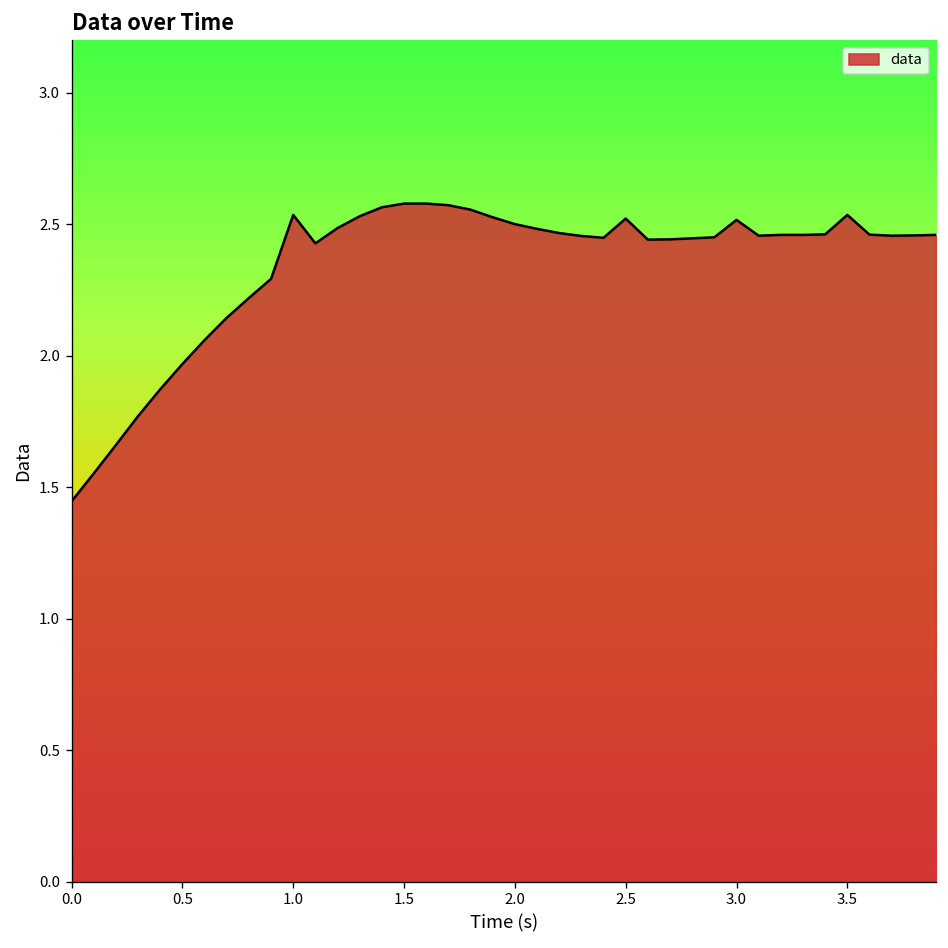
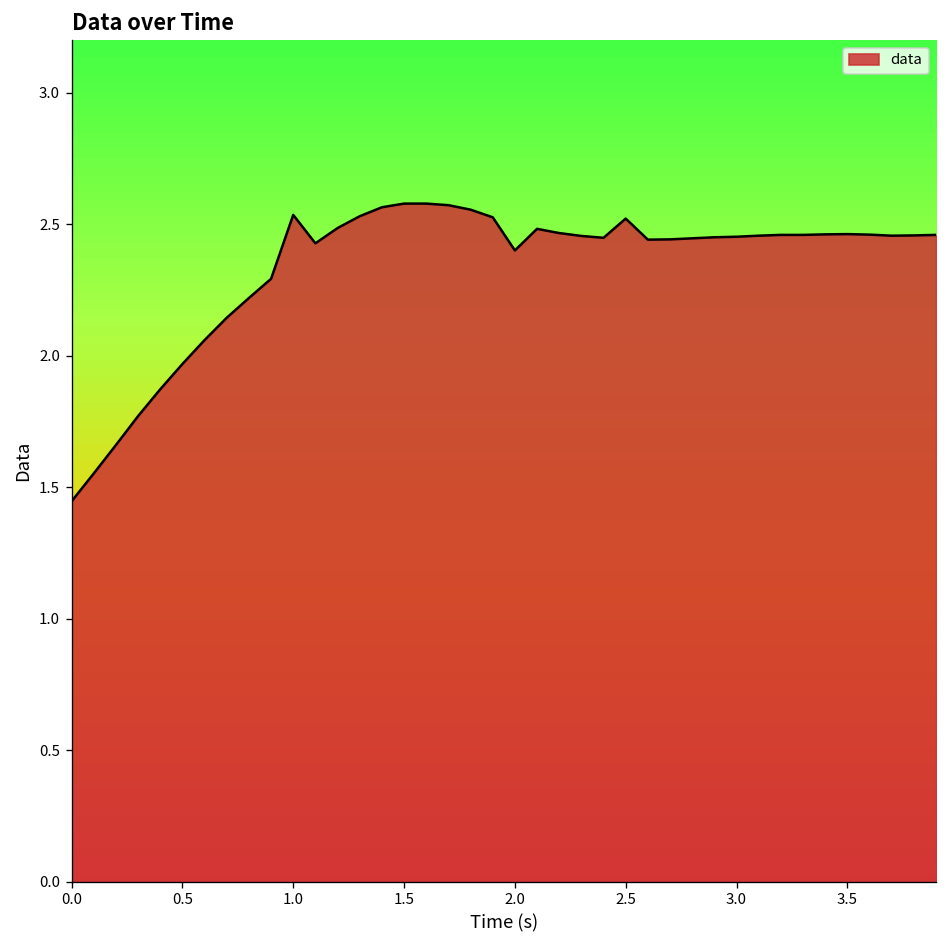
2.0: 2.5 -> 2.4
3.0: 2.52 -> 2.45
3.5: 2.54 -> 2.46
